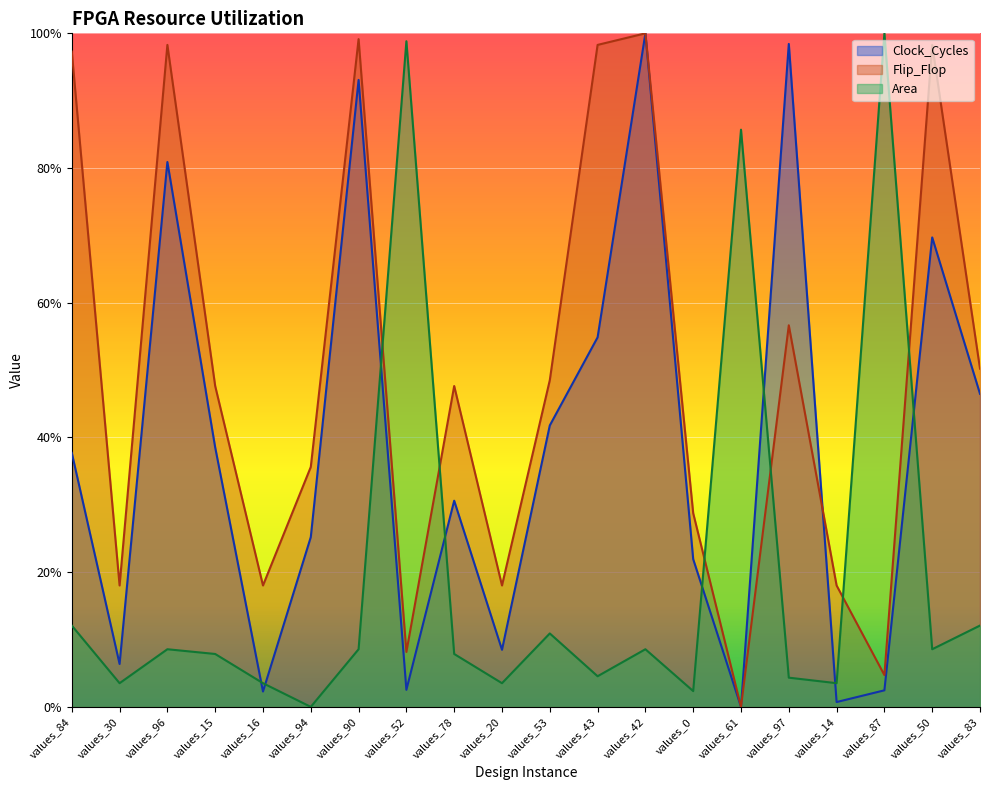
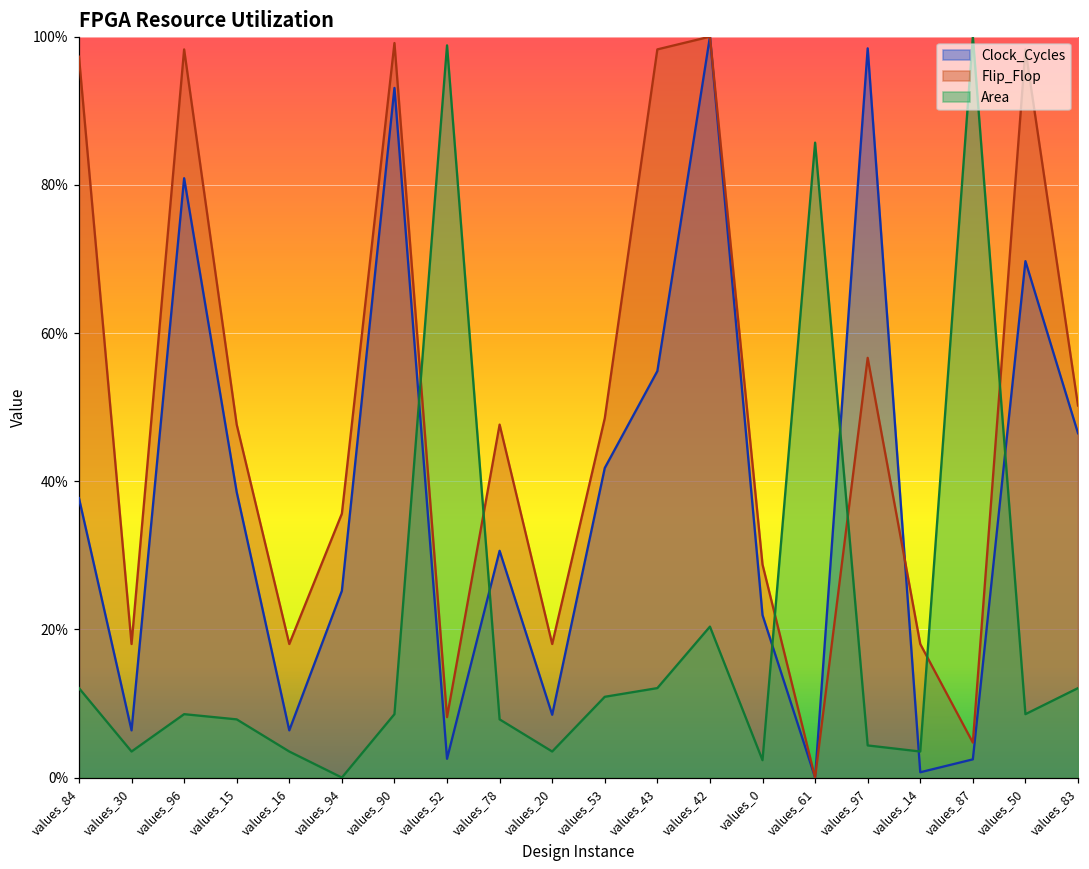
Clock_Cycles, values_16: 2% -> 6%
Area, values_43: 5% -> 12%
Area, values_42: 9% -> 20%
